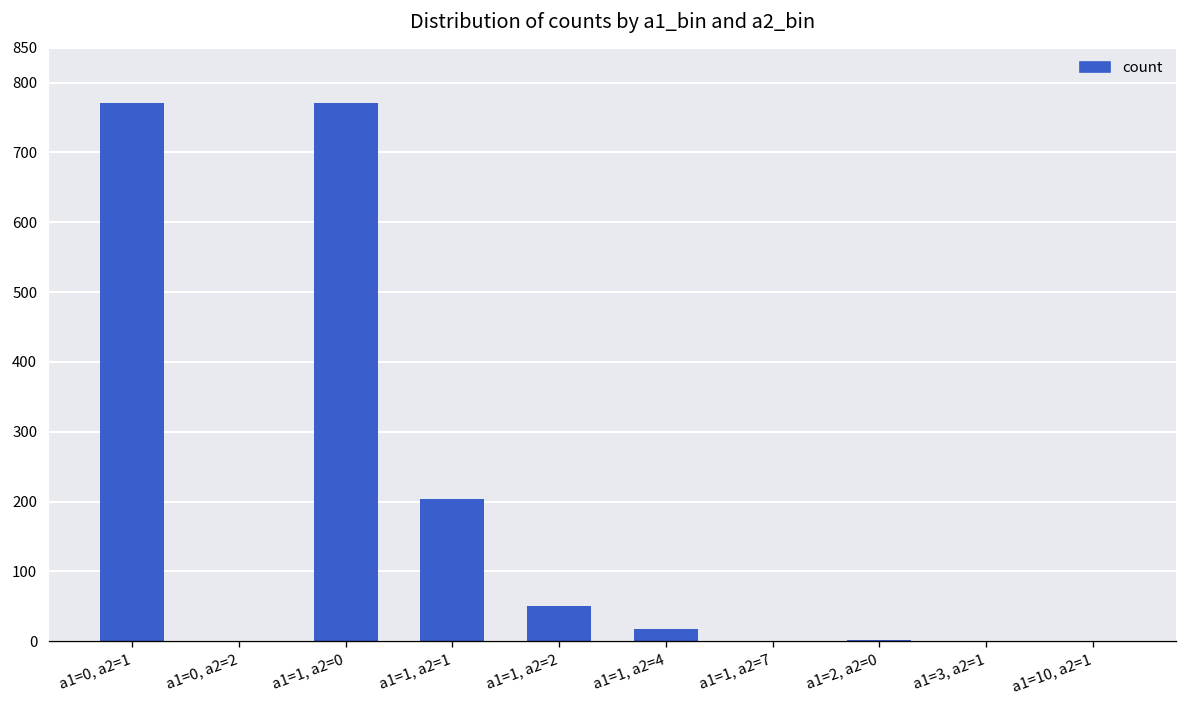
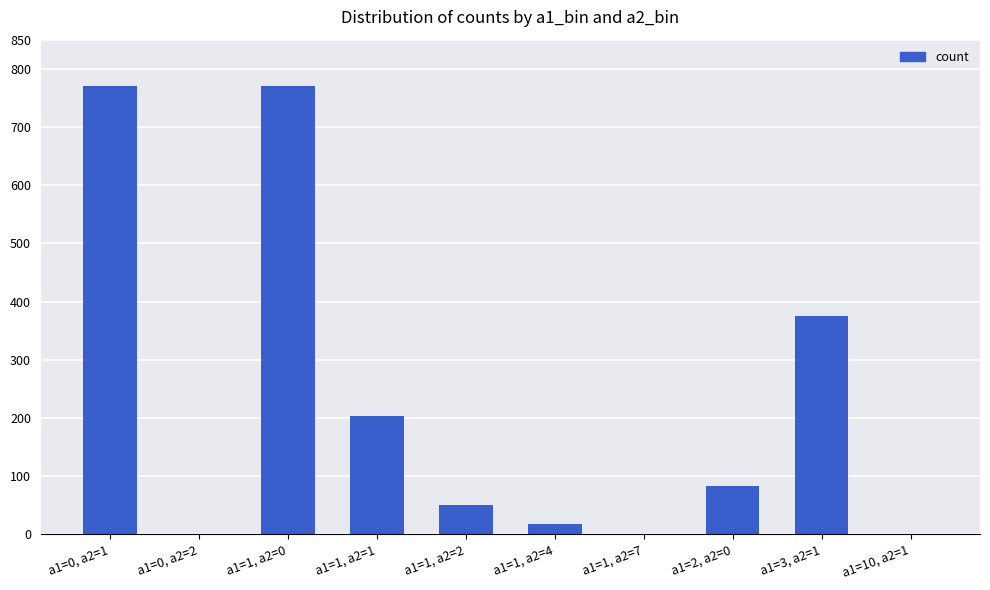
a1=2, a2=0: 0 -> 80
a1=3, a2=1: 0 -> 380
